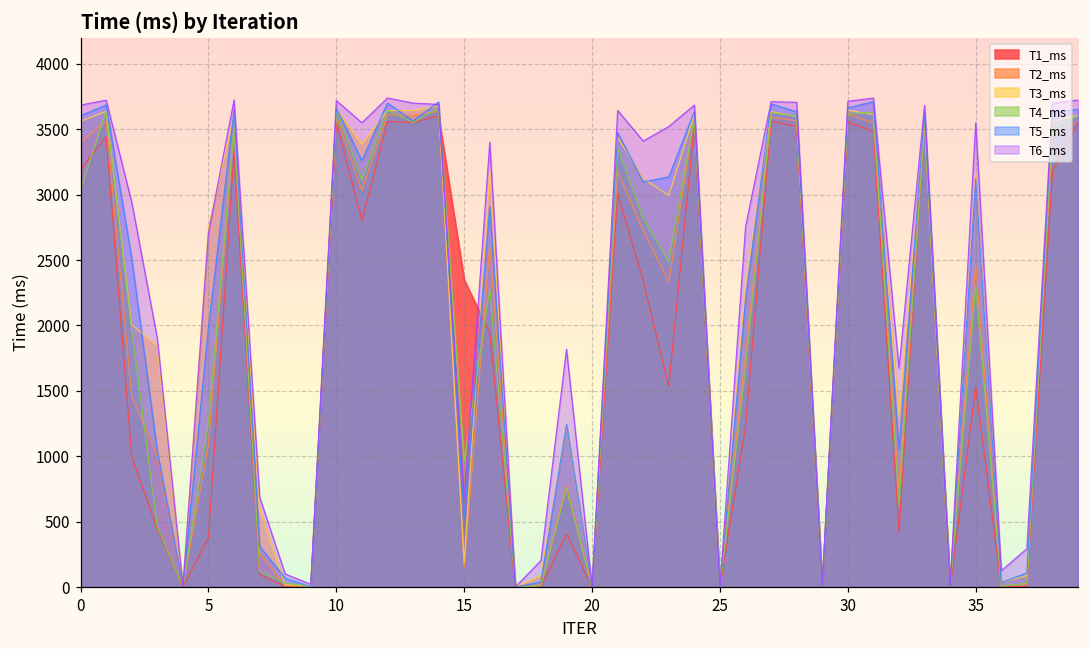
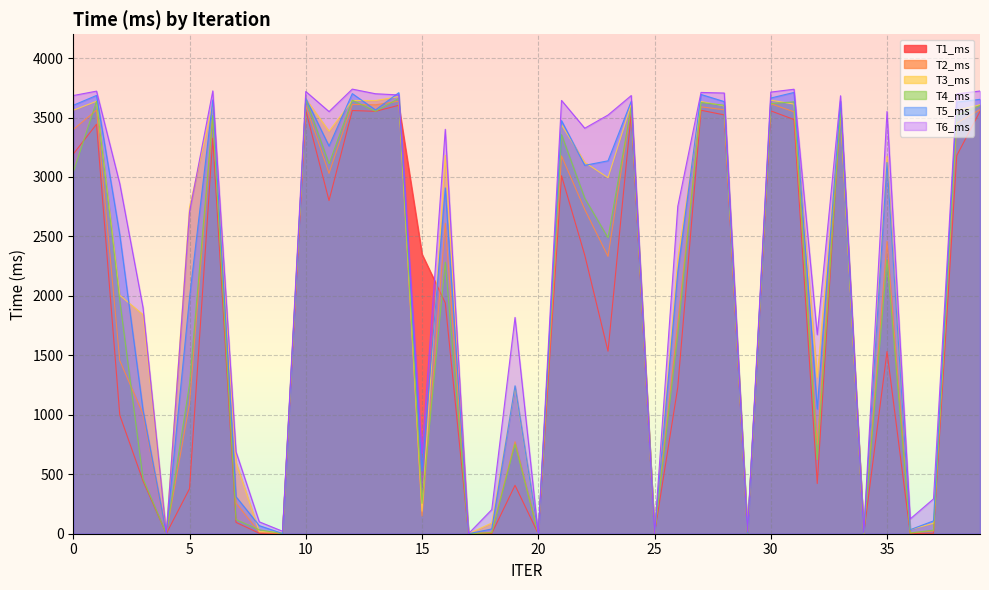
T4_ms, 15: 960 -> 260
